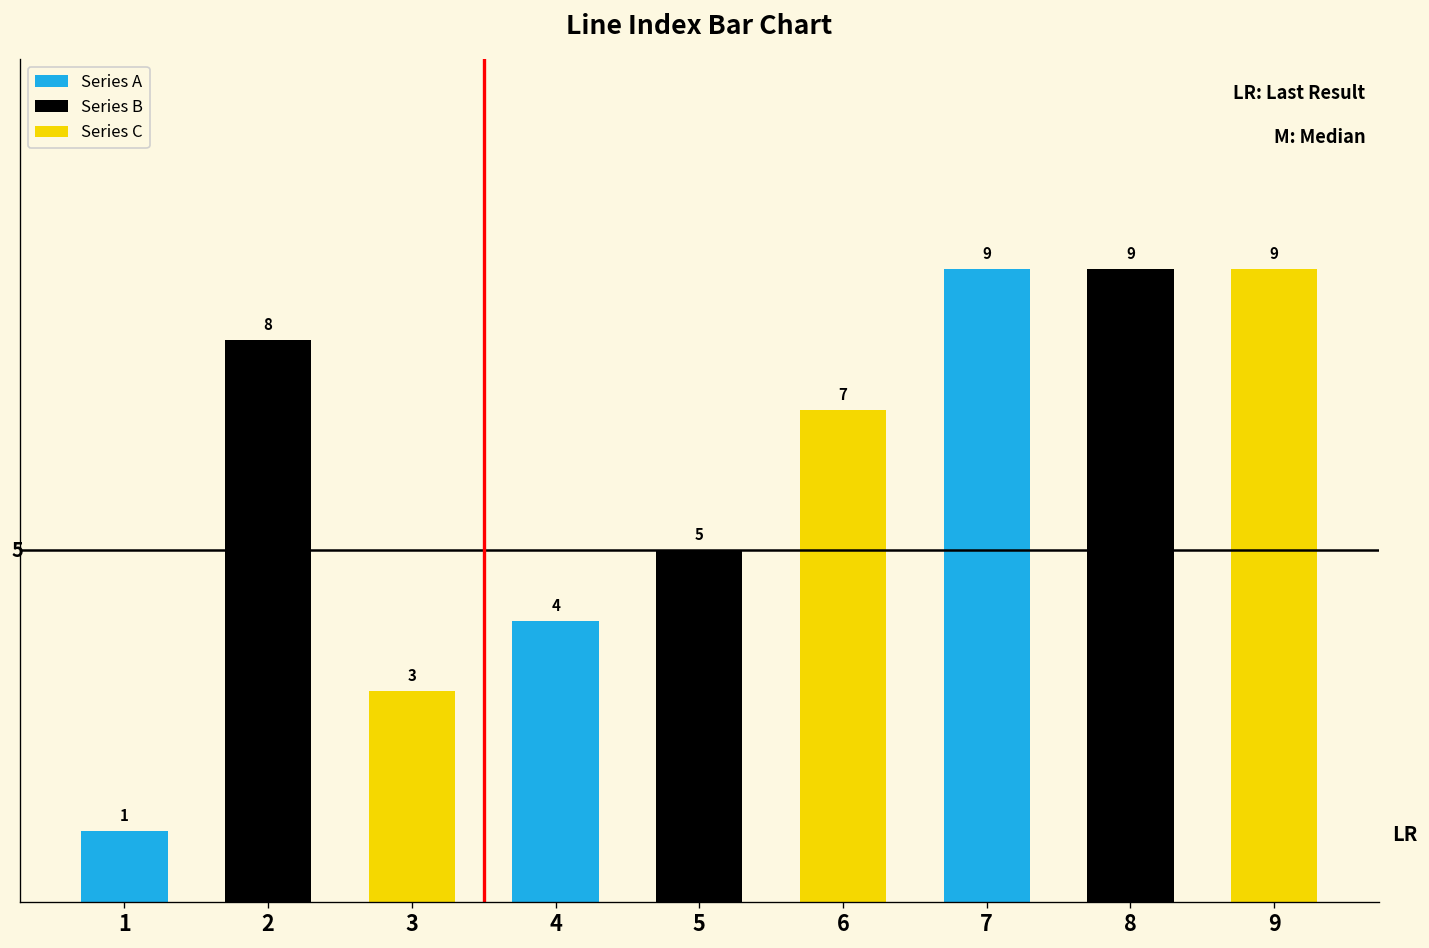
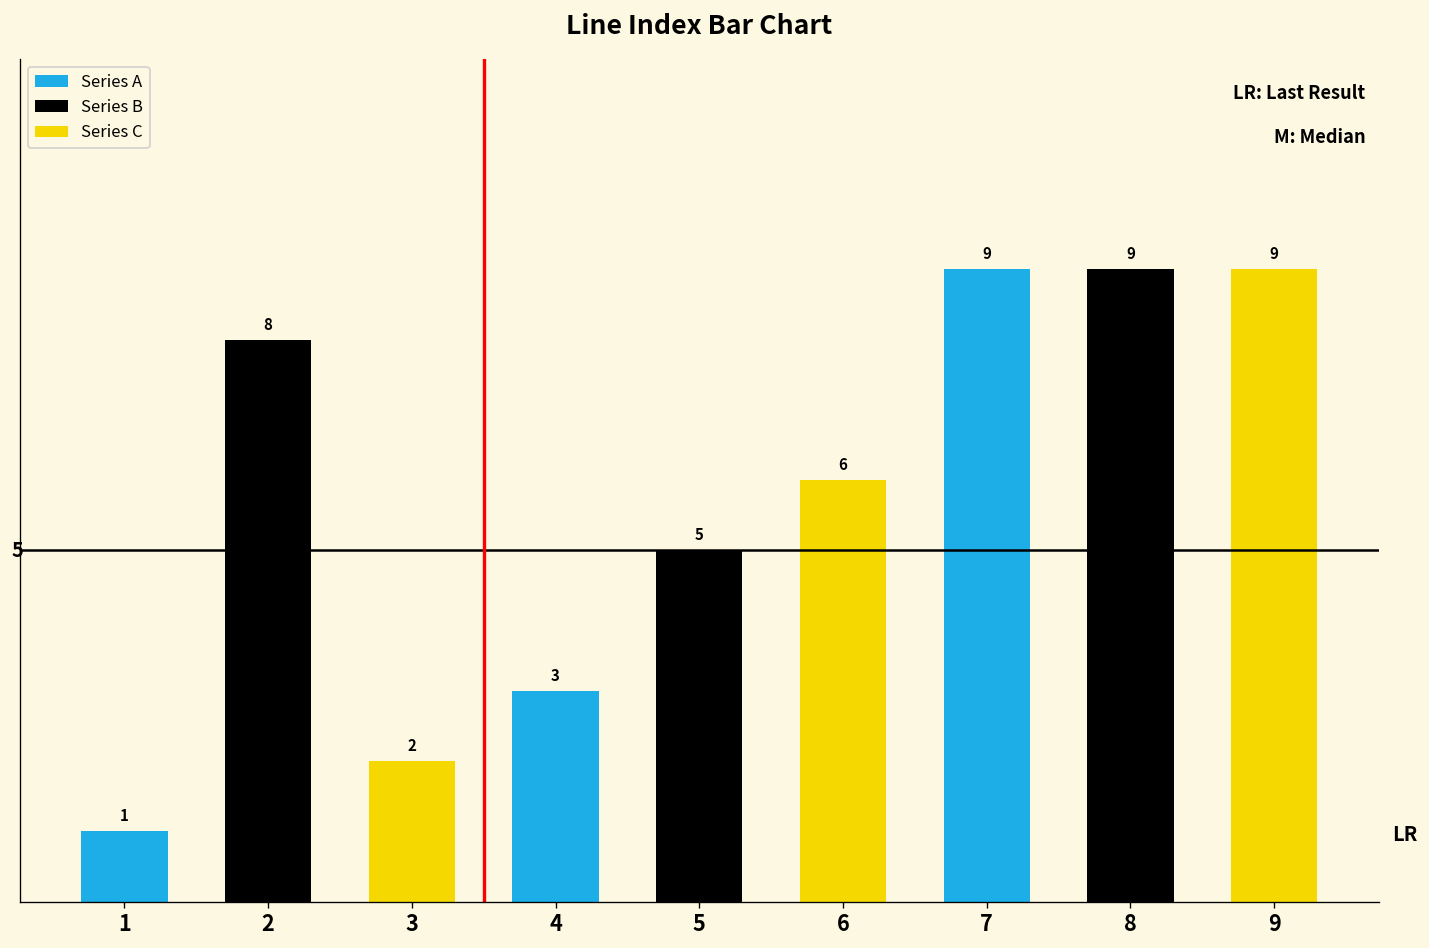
3: 3 -> 2
4: 4 -> 3
6: 7 -> 6
